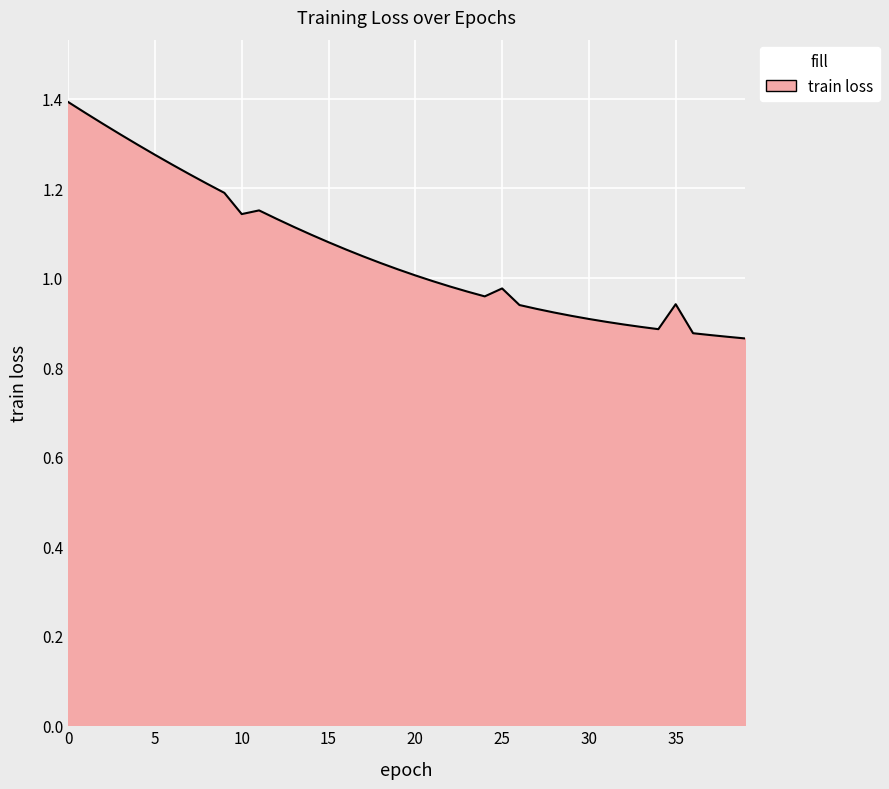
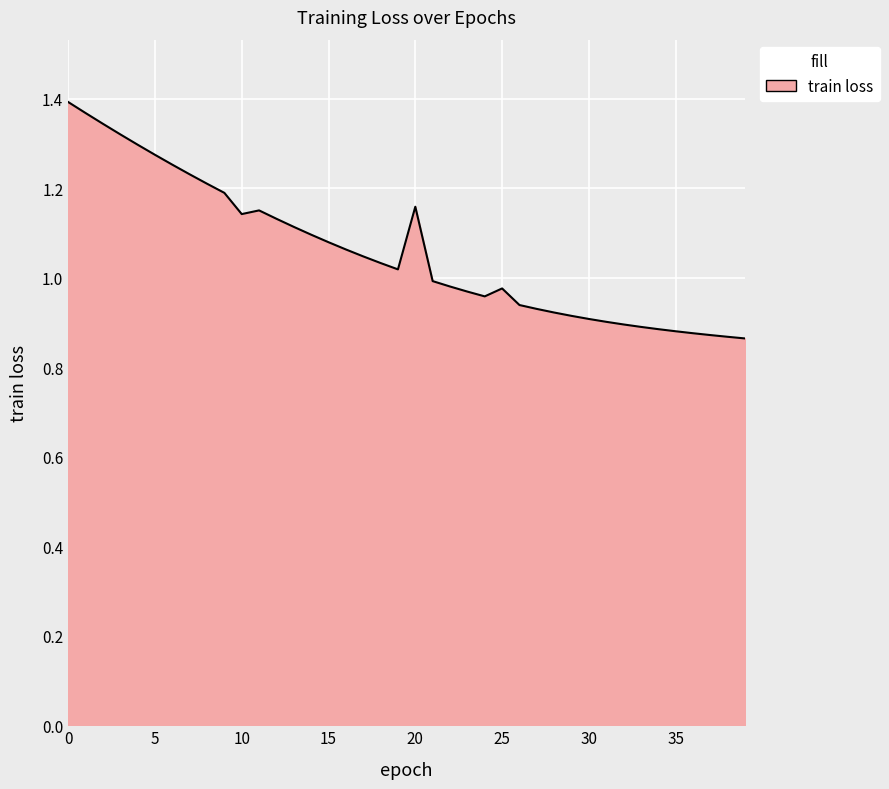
20: 1.01 -> 1.16
35: 0.94 -> 0.88
